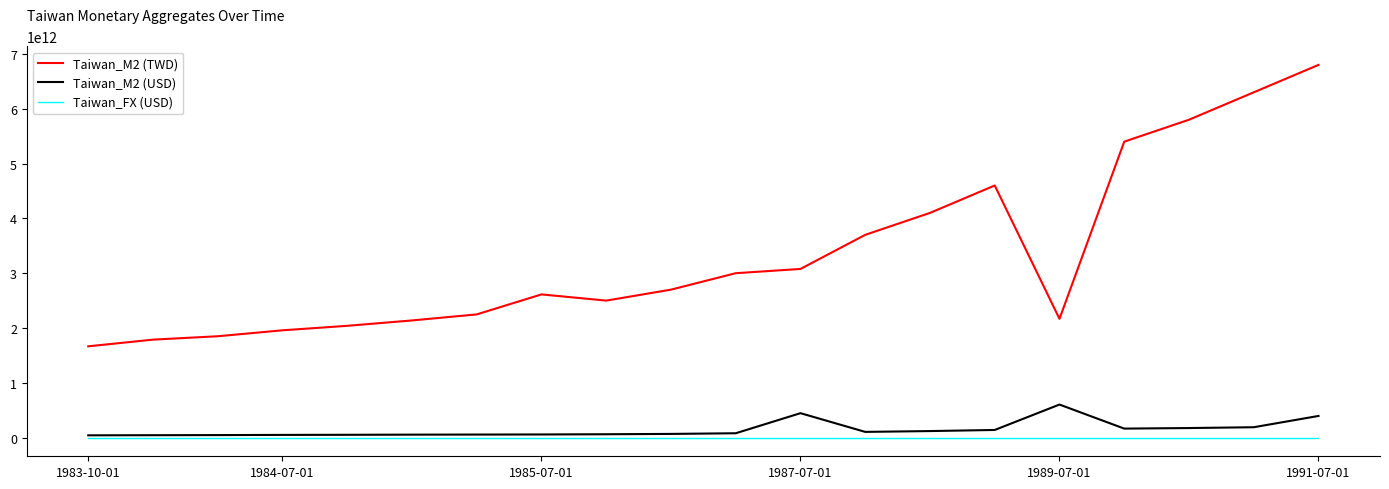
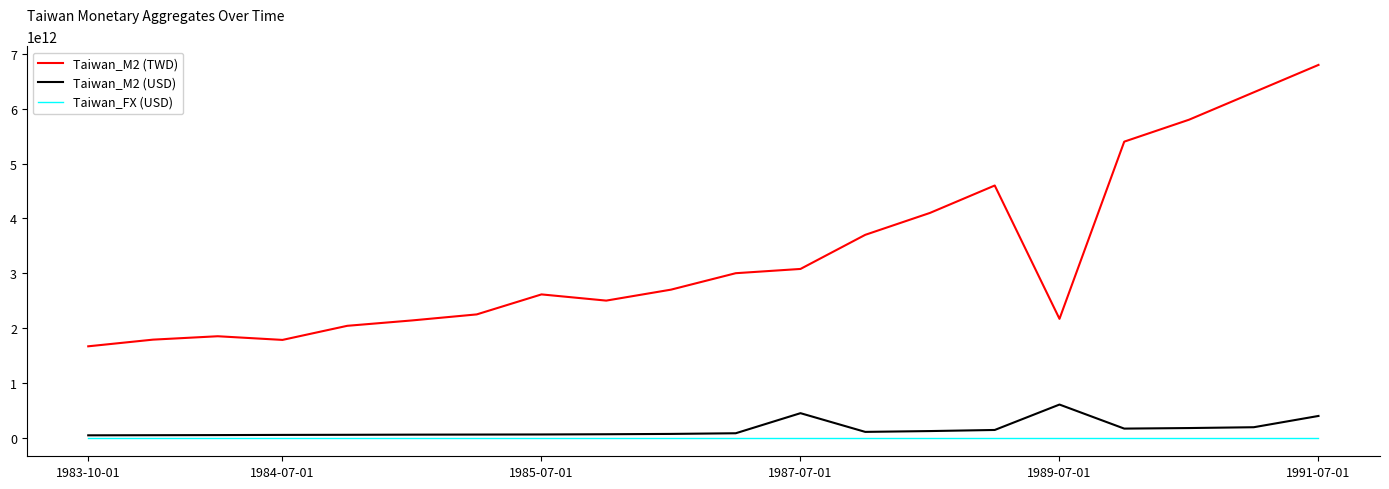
Taiwan_M2 (TWD), 1984-07-01: 2000000000000 -> 1800000000000
